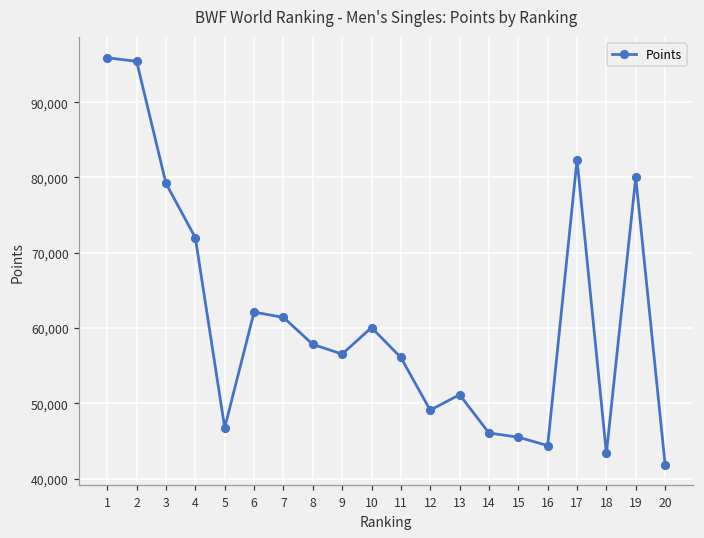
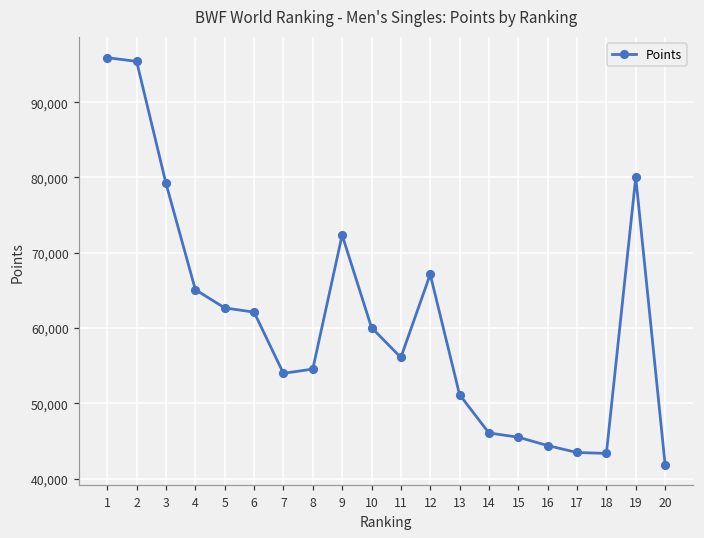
4: 72,000 -> 65,000
5: 47,000 -> 63,000
7: 61,000 -> 54,000
8: 58,000 -> 55,000
9: 57,000 -> 72,000
12: 49,000 -> 67,000
17: 82,000 -> 43,000
